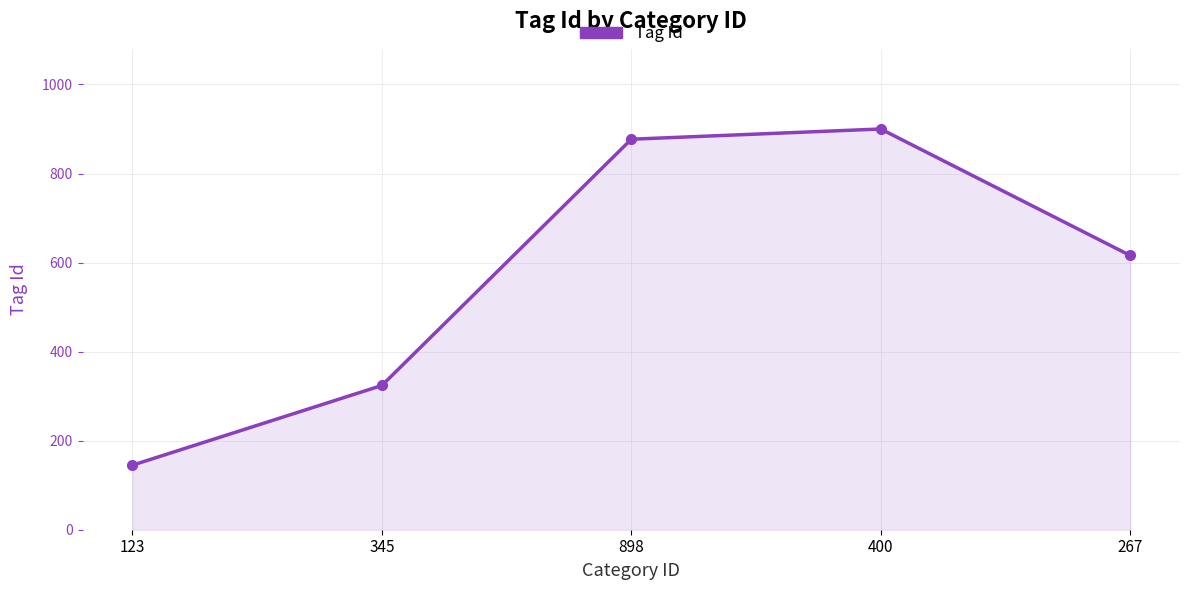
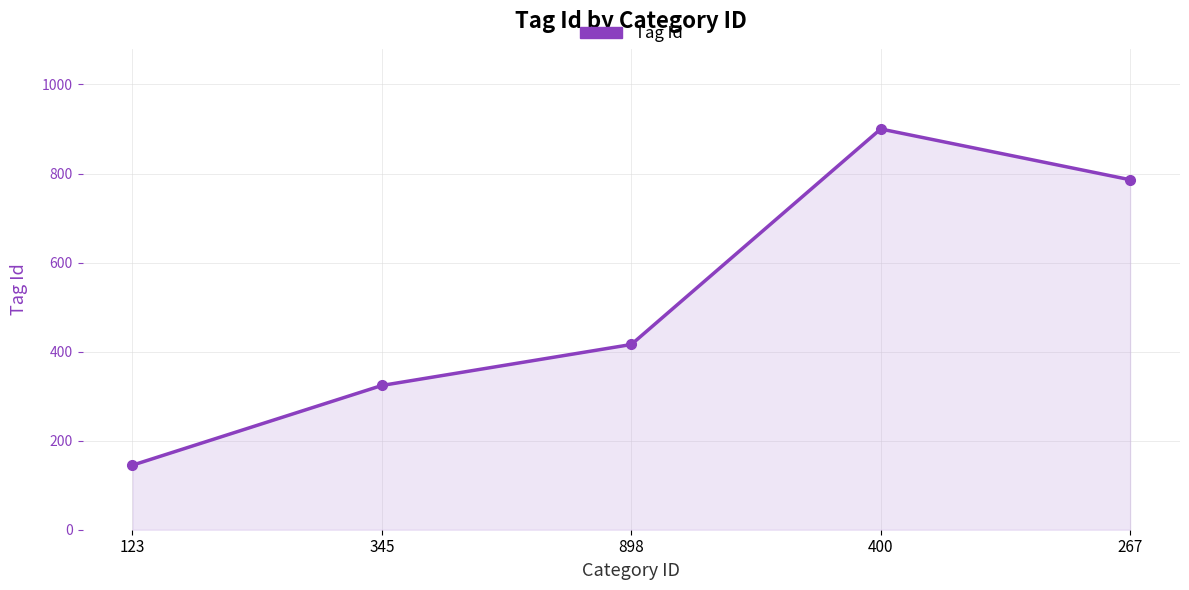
898: 880 -> 420
267: 620 -> 790
